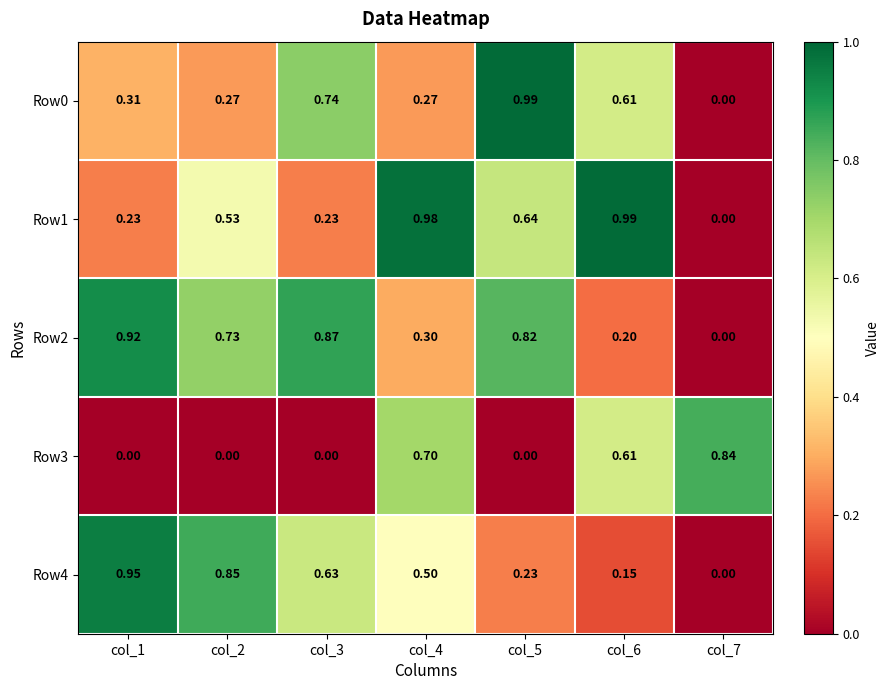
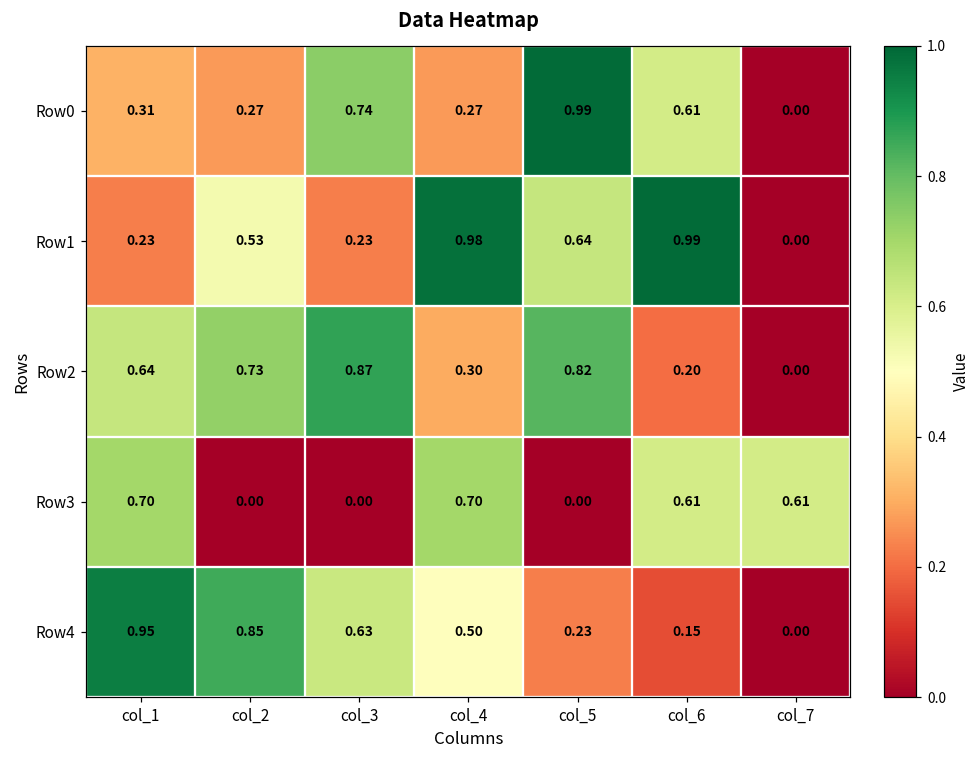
Row2, col_1: 0.92 -> 0.64
Row3, col_1: 0.00 -> 0.70
Row3, col_7: 0.84 -> 0.61
